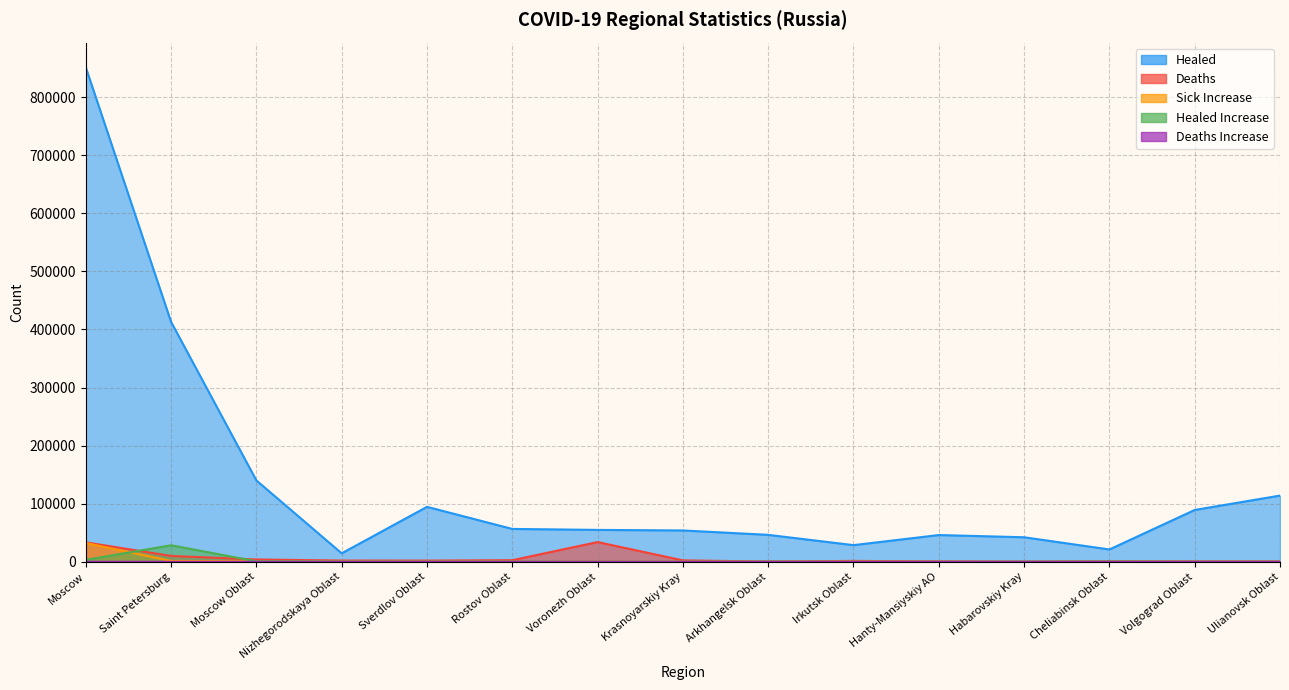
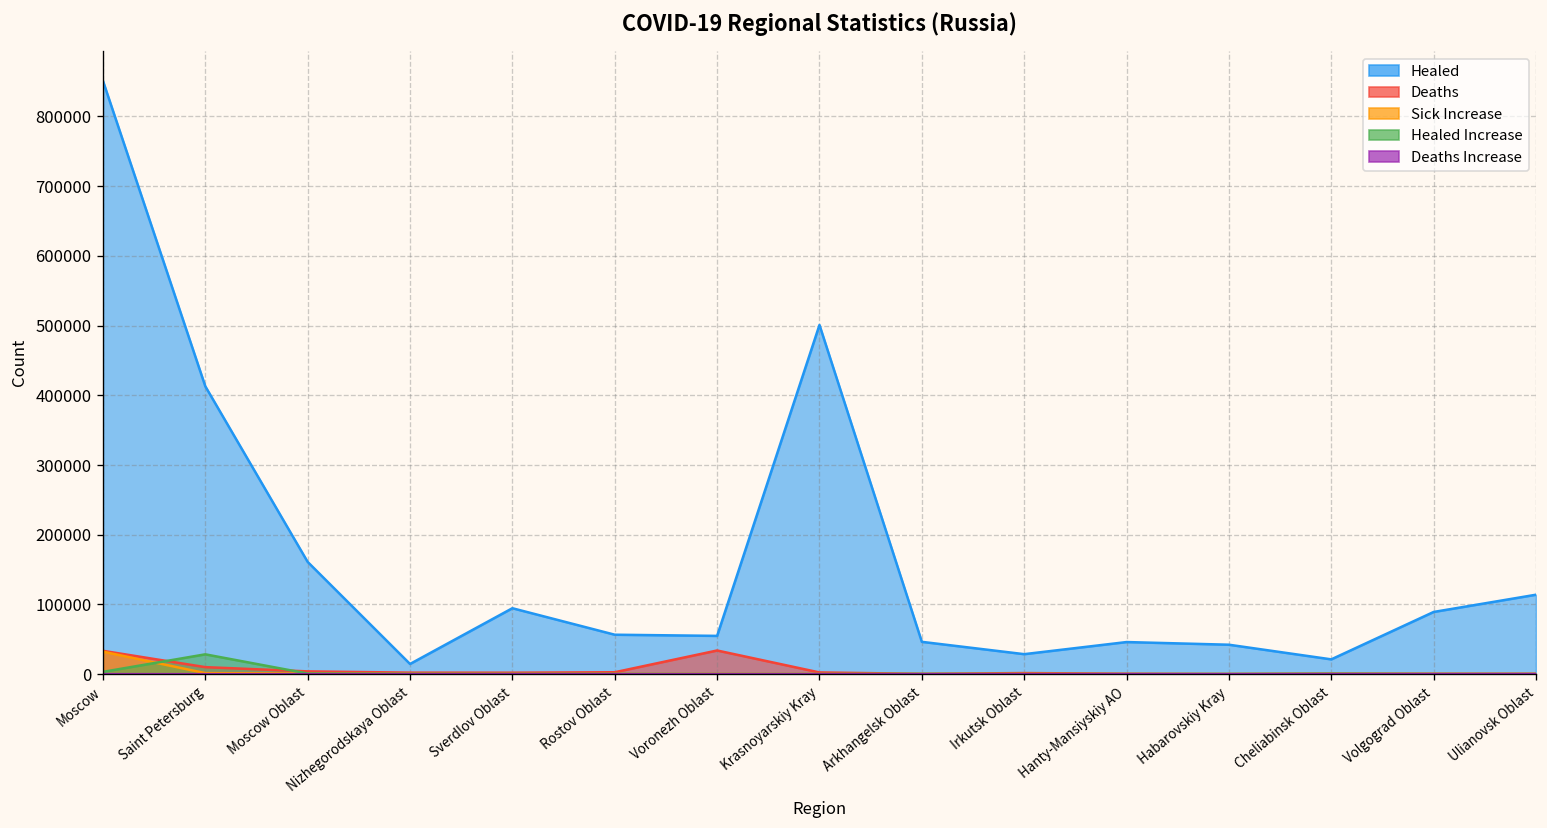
Healed, Moscow Oblast: 140000 -> 160000
Healed, Krasnoyarskiy Kray: 50000 -> 500000
